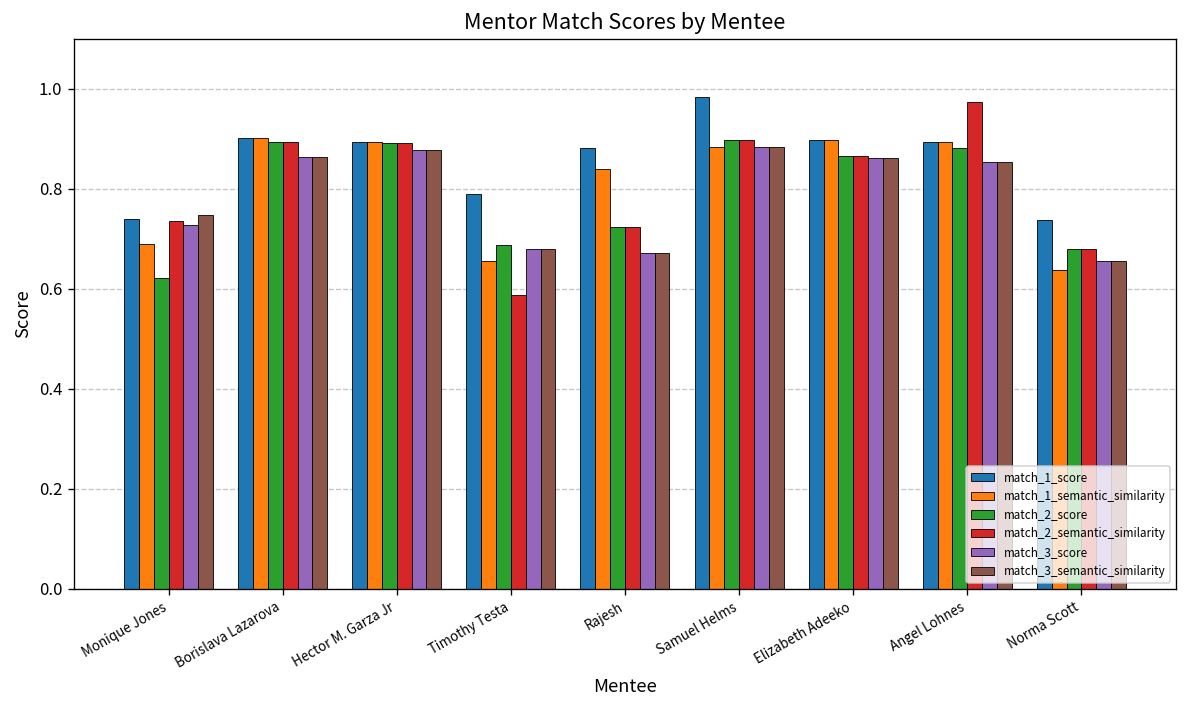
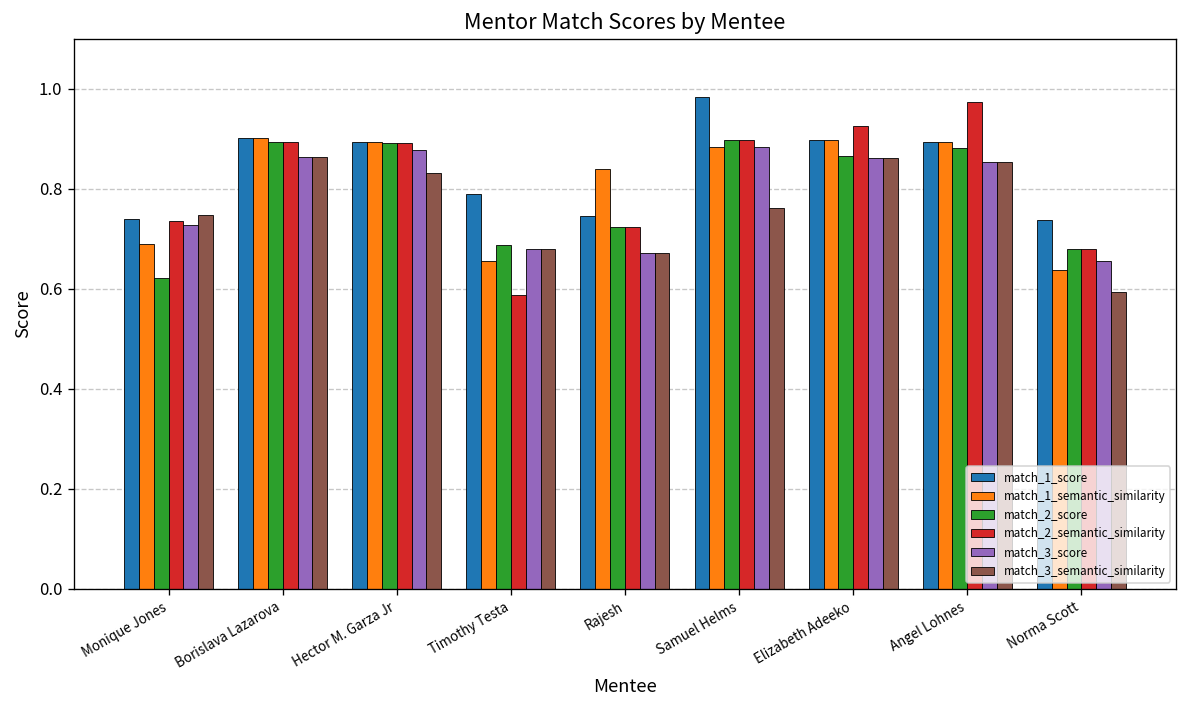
match_3_semantic_similarity, Hector M. Garza Jr: 0.88 -> 0.83
match_1_score, Rajesh: 0.88 -> 0.75
match_3_semantic_similarity, Samuel Helms: 0.88 -> 0.76
match_2_semantic_similarity, Elizabeth Adeeko: 0.86 -> 0.93
match_3_semantic_similarity, Norma Scott: 0.66 -> 0.59
